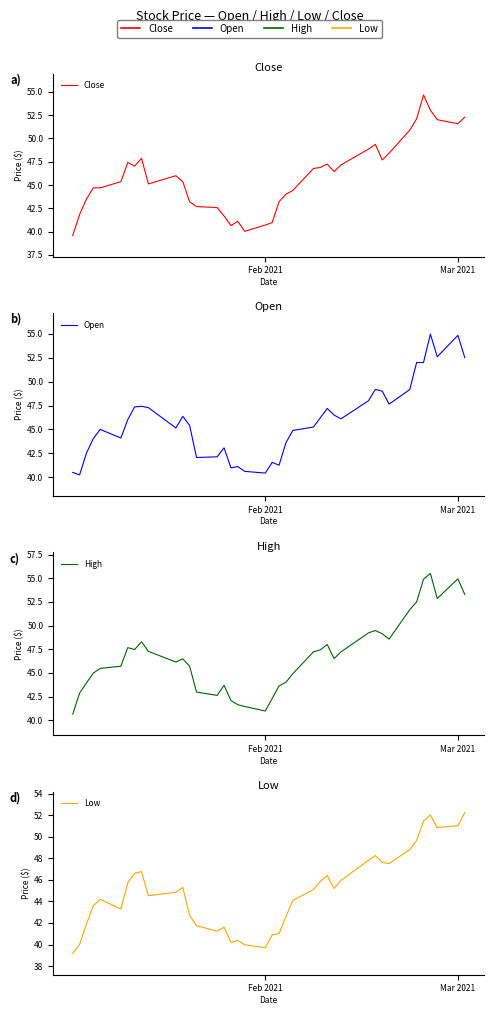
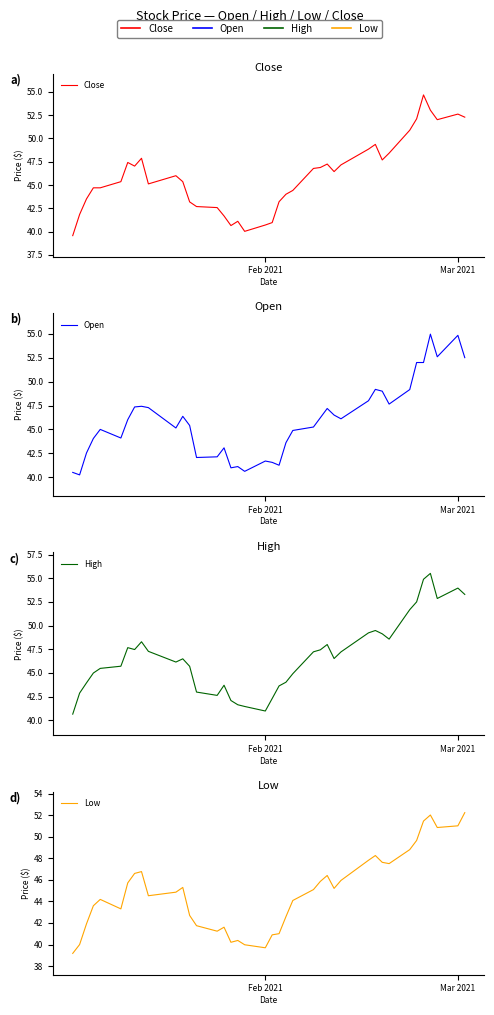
Close, Mar 2021: 52 -> 53
Open, Feb 2021: 40 -> 42
High, Mar 2021: 55 -> 54
